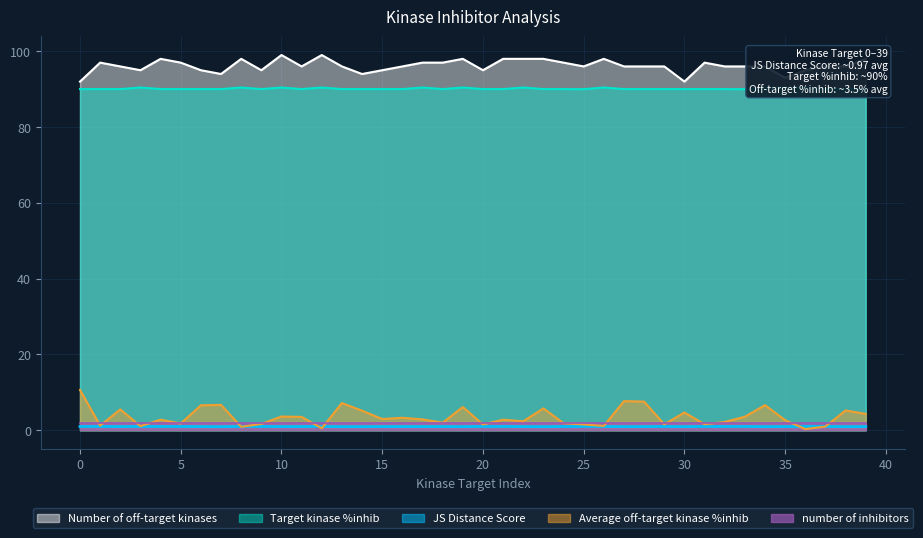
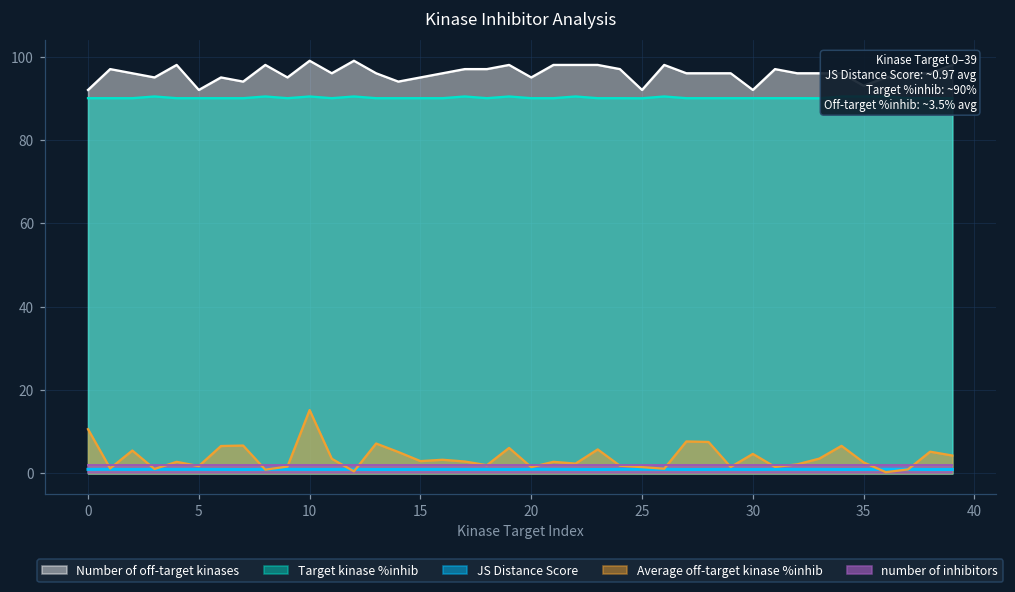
Number of off-target kinases, 5: 97 -> 92
Average off-target kinase %inhib, 10: 4 -> 15
Number of off-target kinases, 25: 96 -> 92
